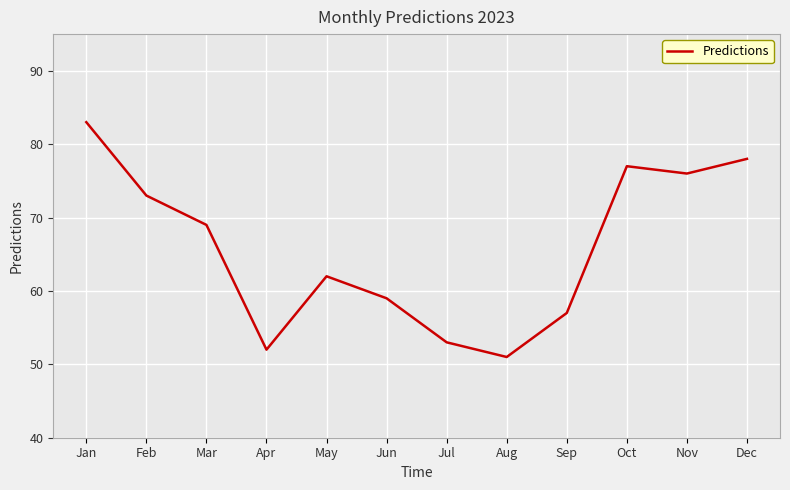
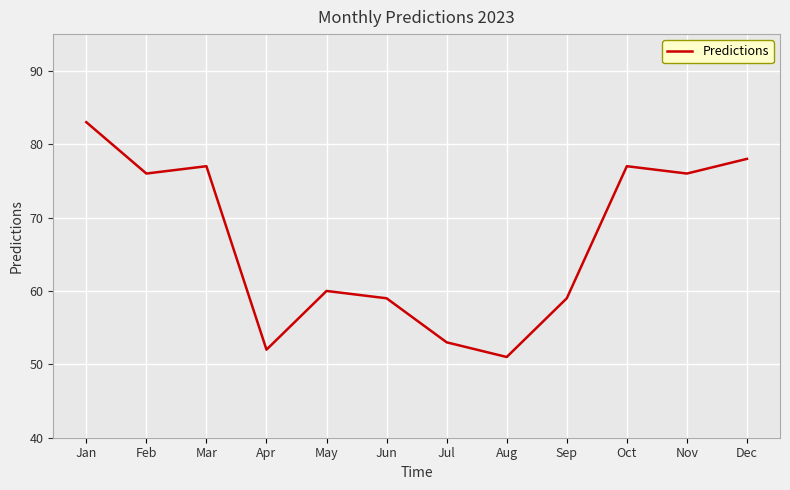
Feb: 73 -> 76
Mar: 69 -> 77
May: 62 -> 60
Sep: 57 -> 59
